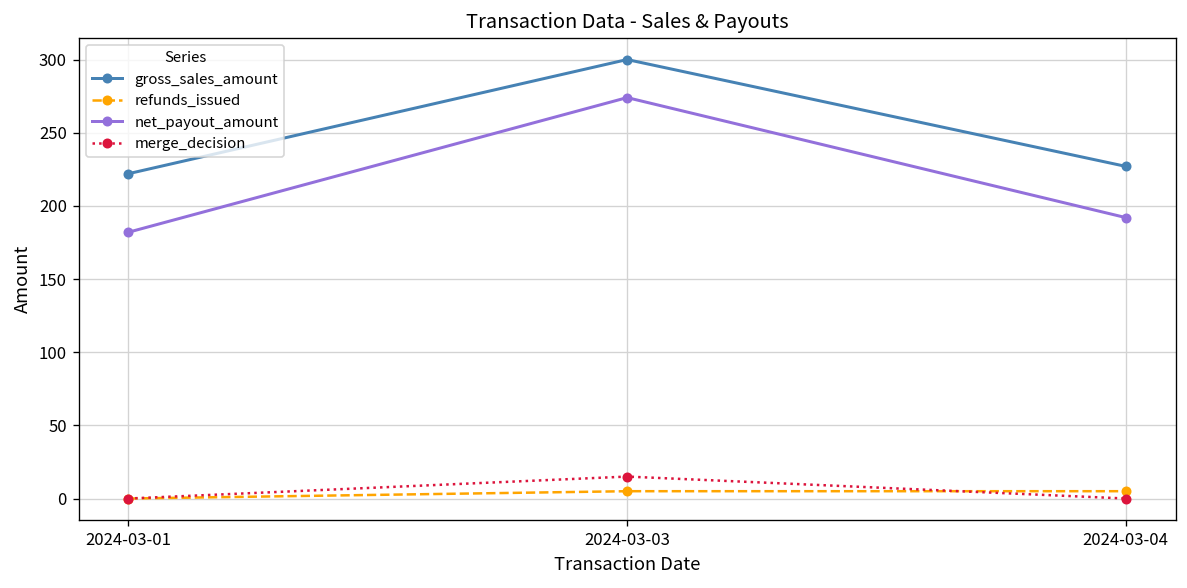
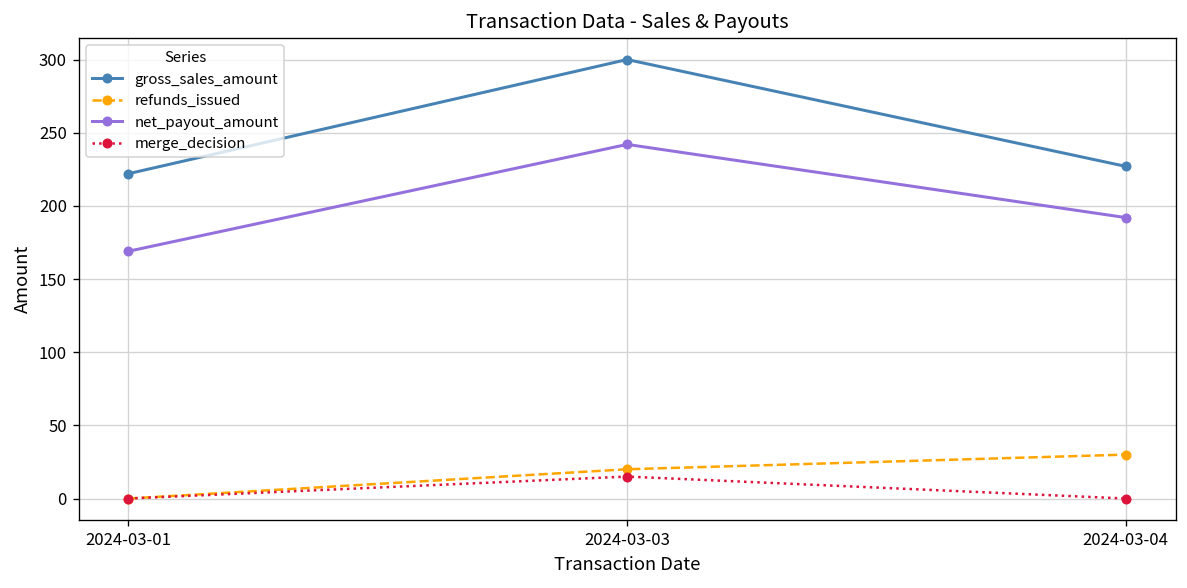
net_payout_amount, 2024-03-01: 182 -> 169
refunds_issued, 2024-03-03: 5 -> 20
net_payout_amount, 2024-03-03: 274 -> 242
refunds_issued, 2024-03-04: 5 -> 30
